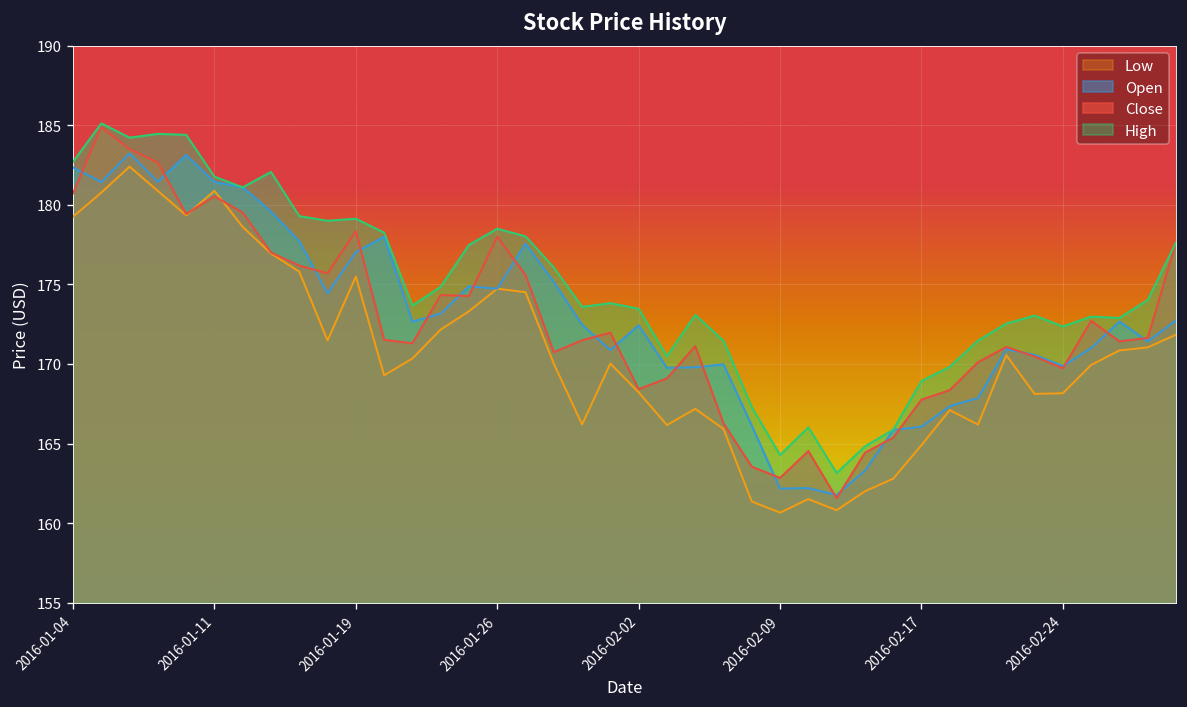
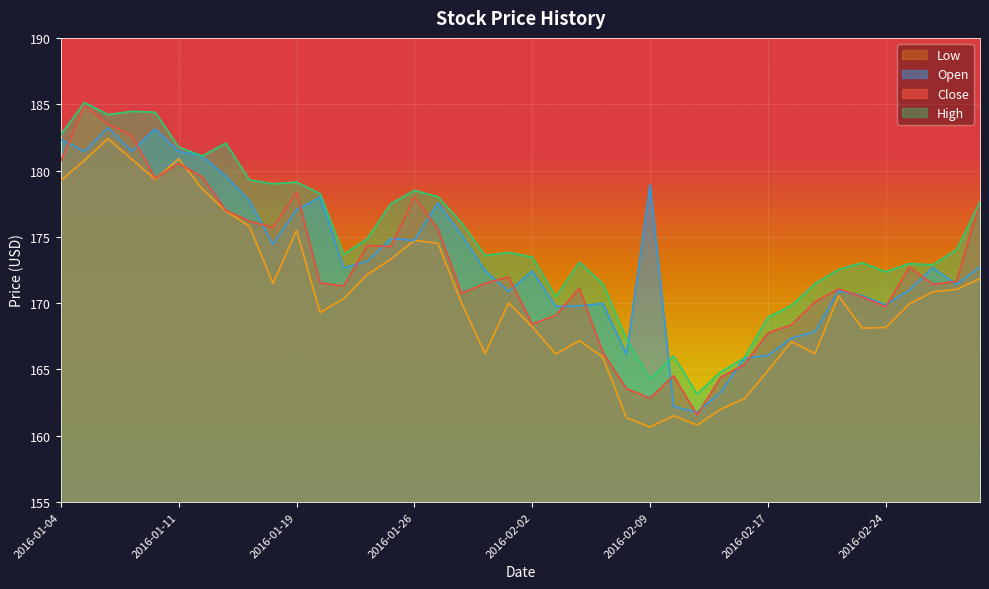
Open, 2016-02-09: 162.2 -> 178.9
